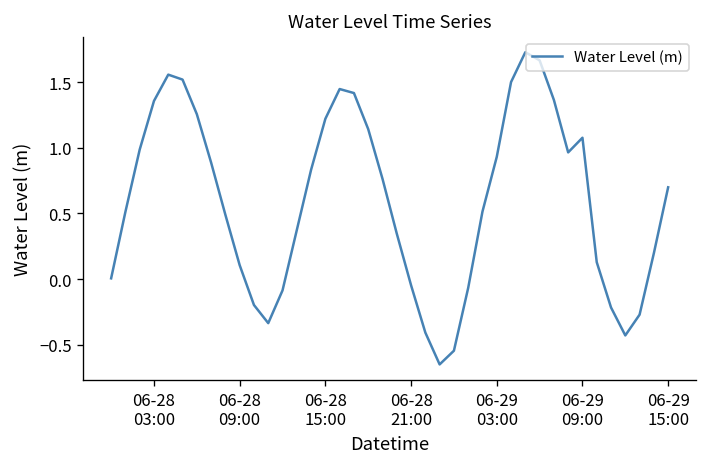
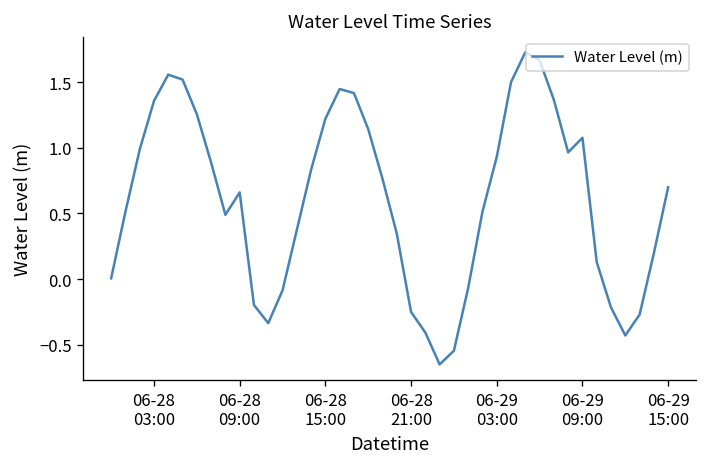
06-28 09:00: 0.11 -> 0.66
06-28 21:00: -0.05 -> -0.25
